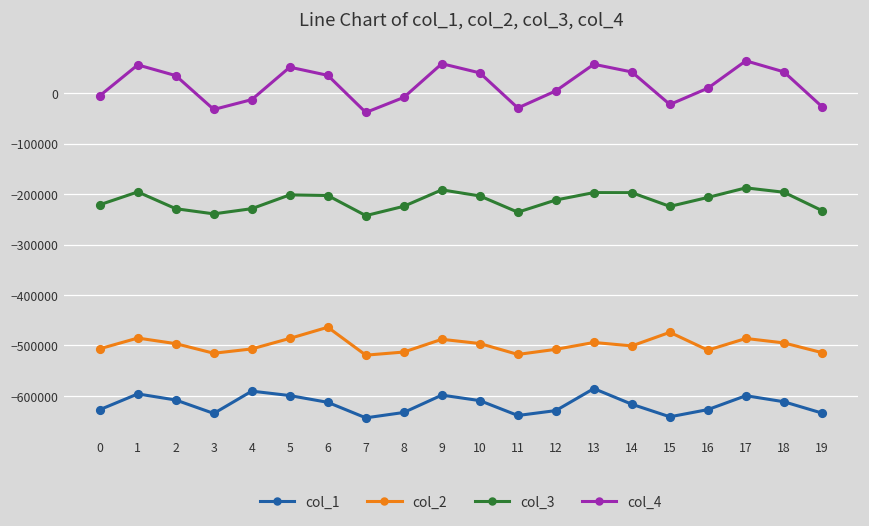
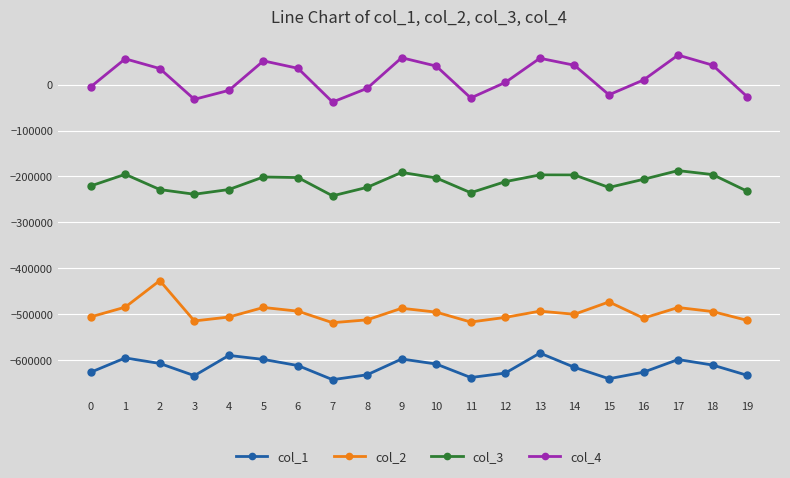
col_2, 2: -500000 -> -430000
col_2, 6: -460000 -> -490000
